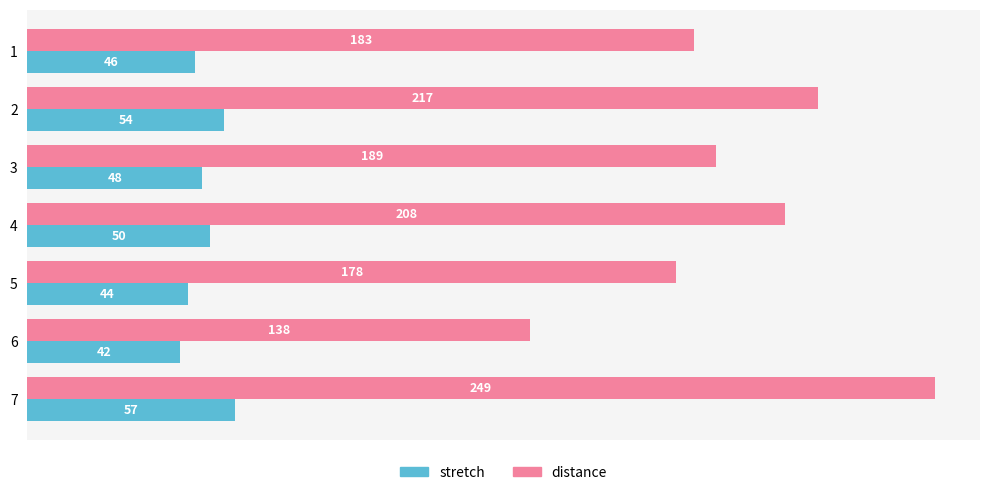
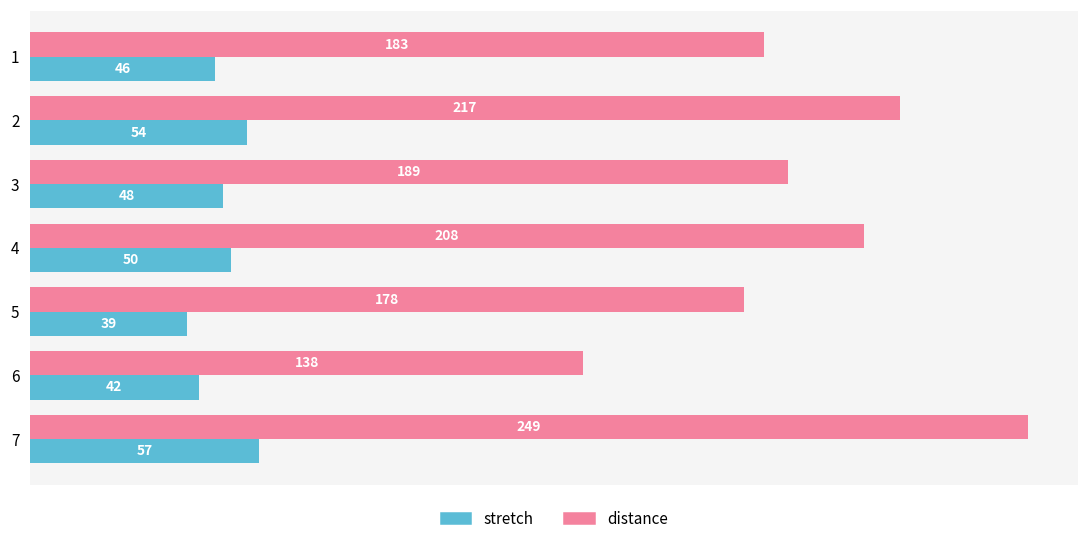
stretch, 5: 44 -> 39
